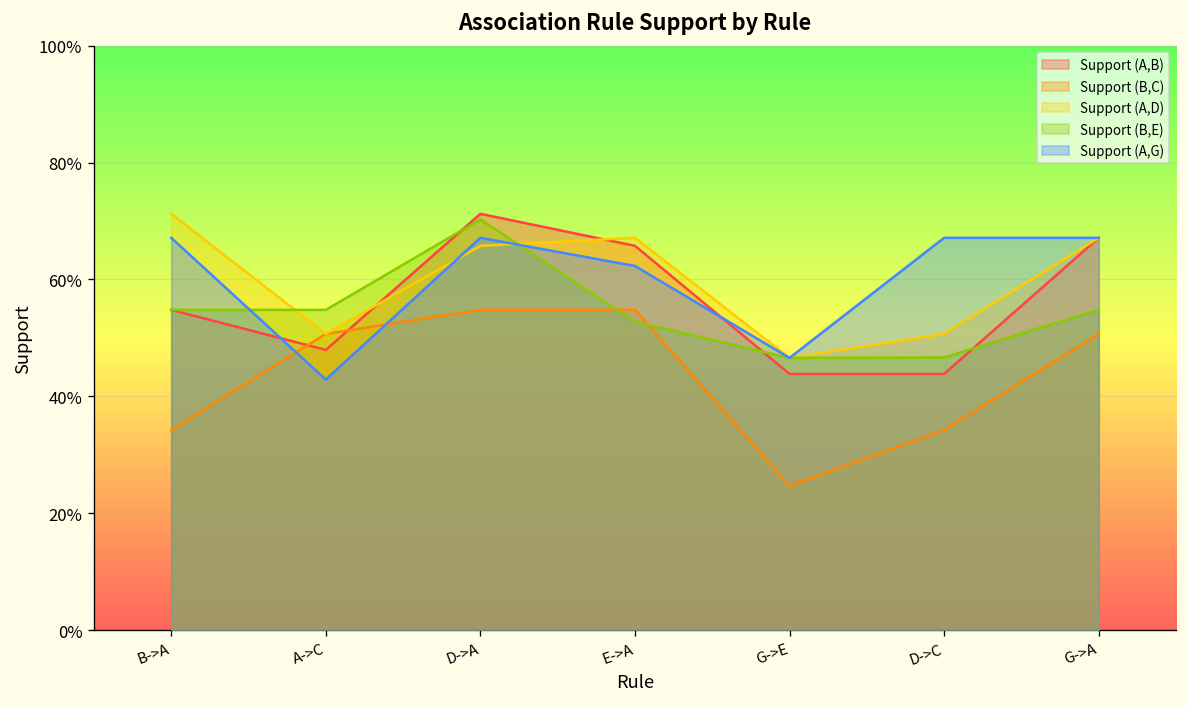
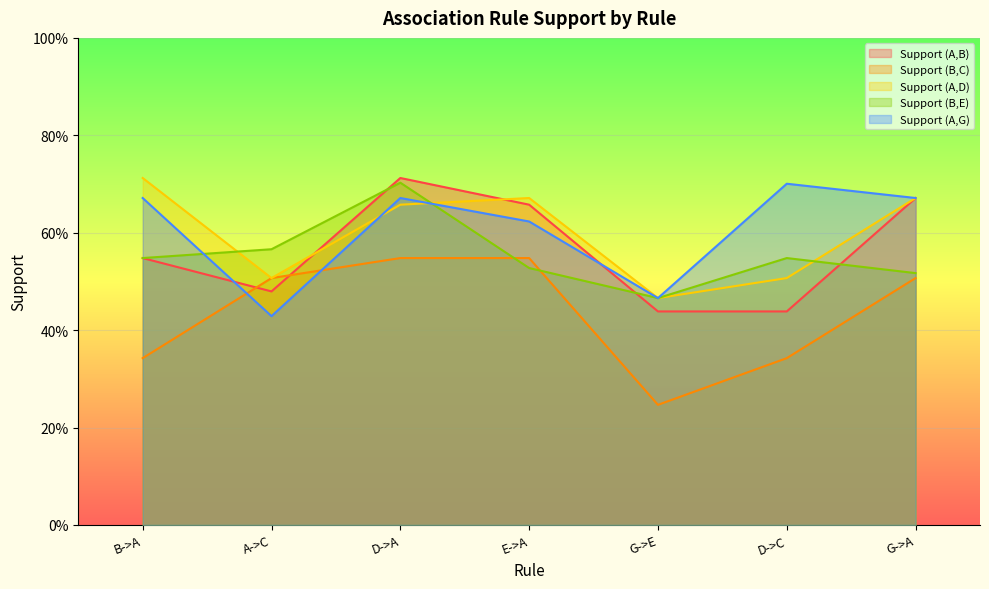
Support (B,E), A->C: 55% -> 57%
Support (B,E), D->C: 47% -> 55%
Support (A,G), D->C: 67% -> 70%
Support (B,E), G->A: 55% -> 52%
